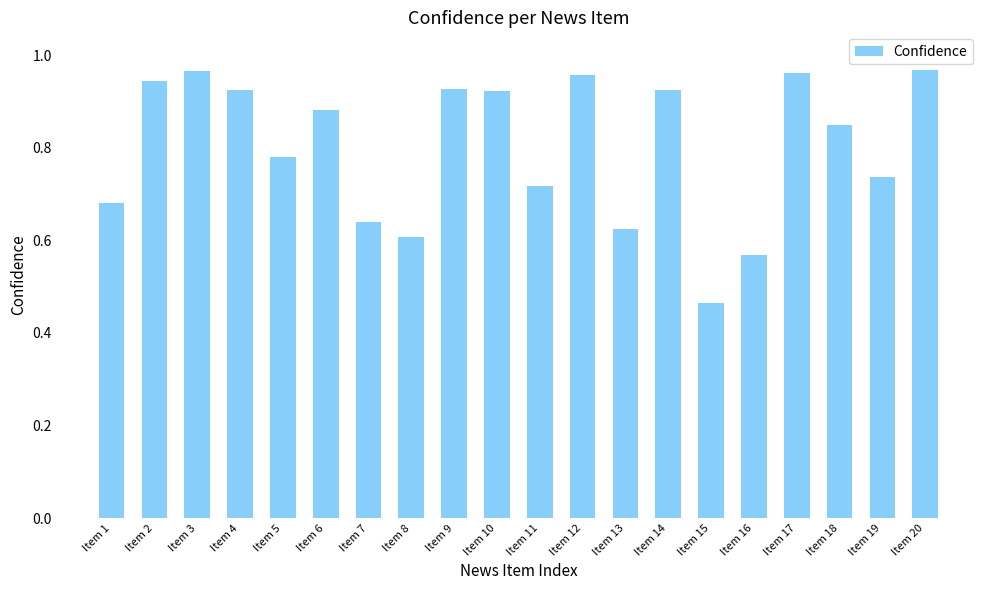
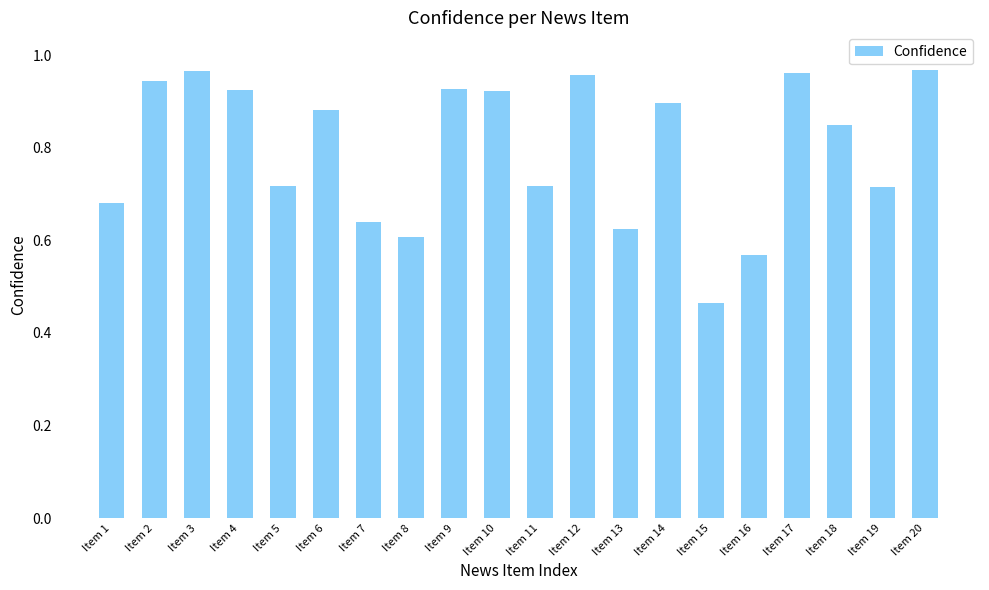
Item 5: 0.78 -> 0.72
Item 14: 0.93 -> 0.90
Item 19: 0.74 -> 0.72
